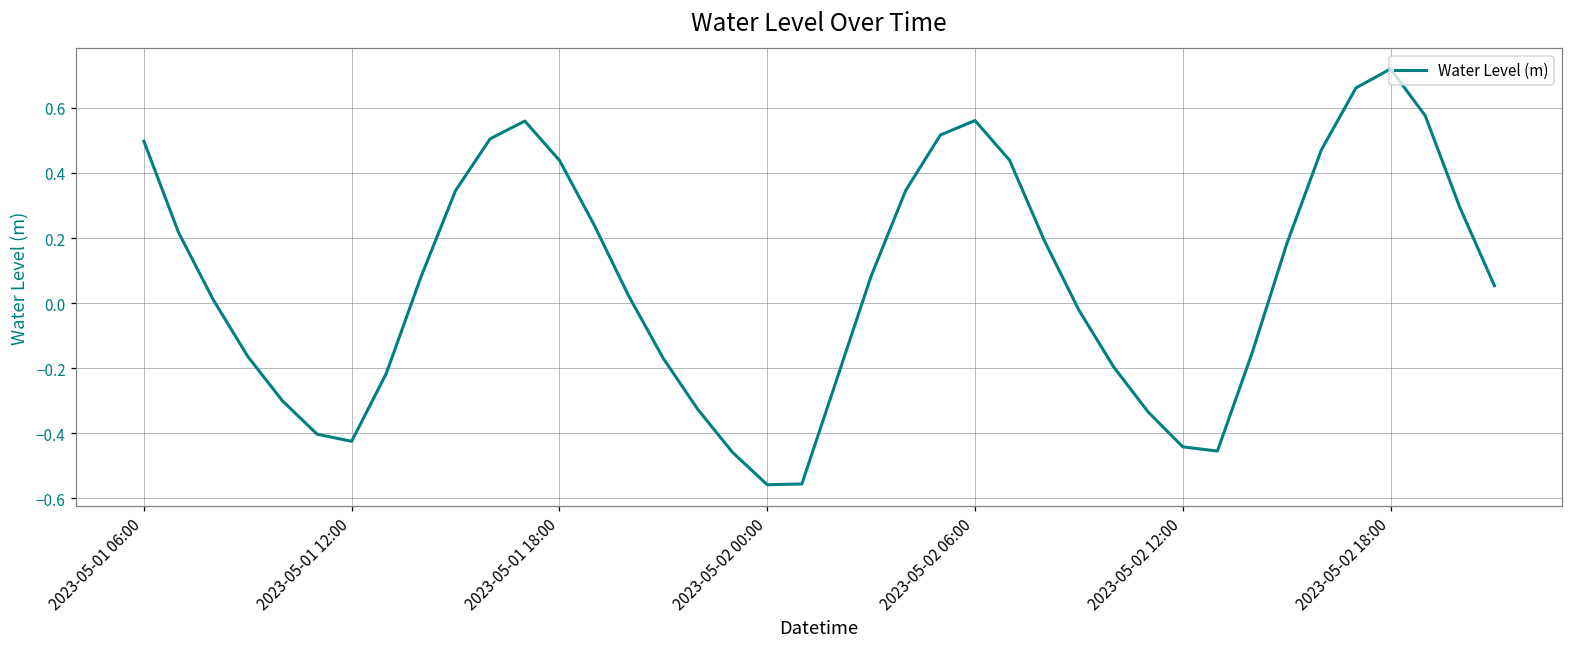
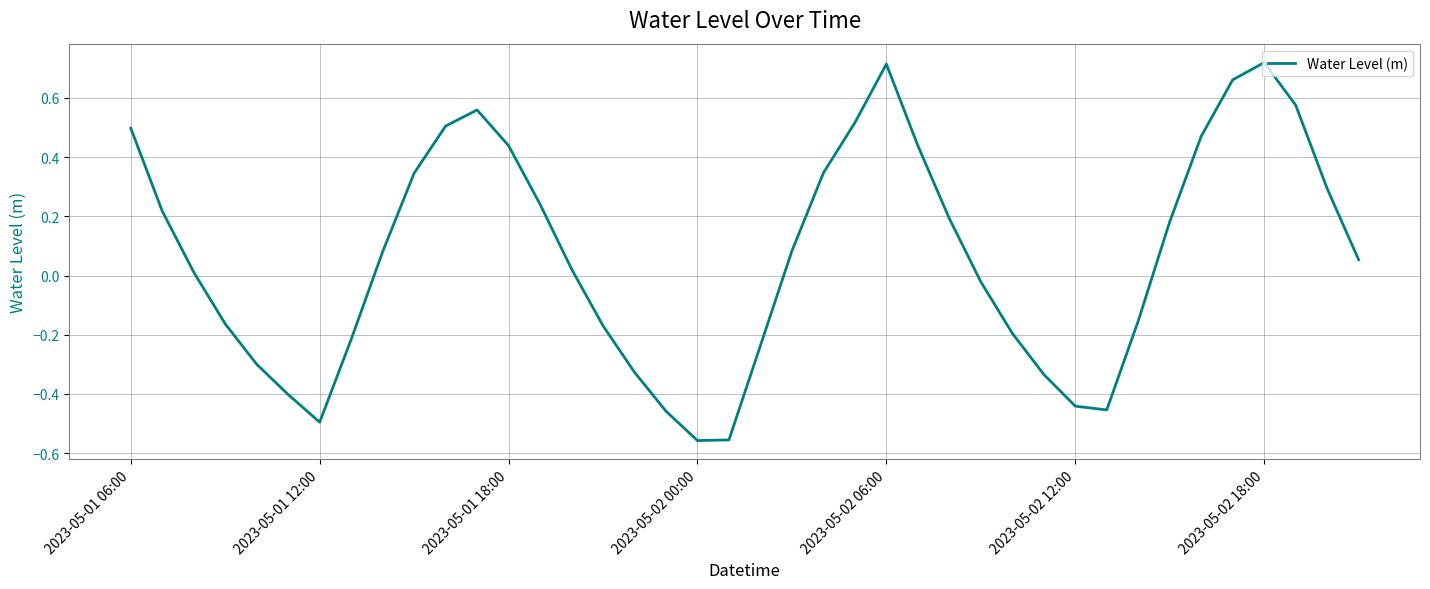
2023-05-01 12:00: -0.42 -> -0.50
2023-05-02 06:00: 0.56 -> 0.71
